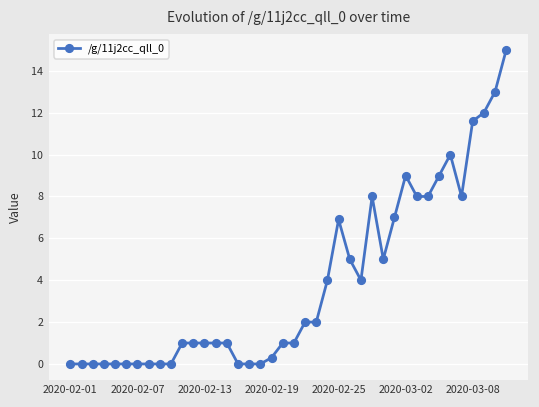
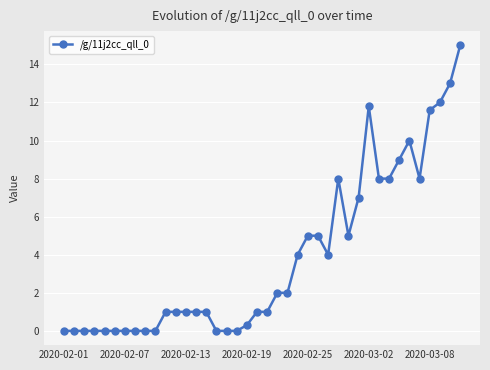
2020-02-25: 6.9 -> 5.0
2020-03-02: 9.0 -> 11.8
